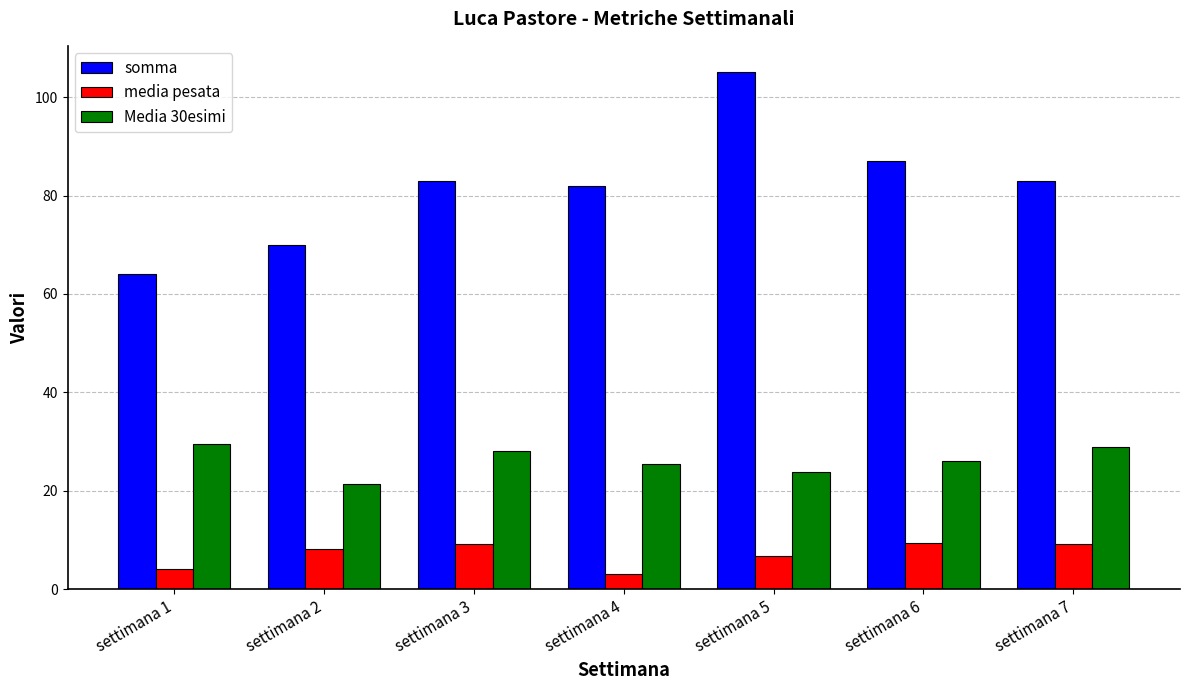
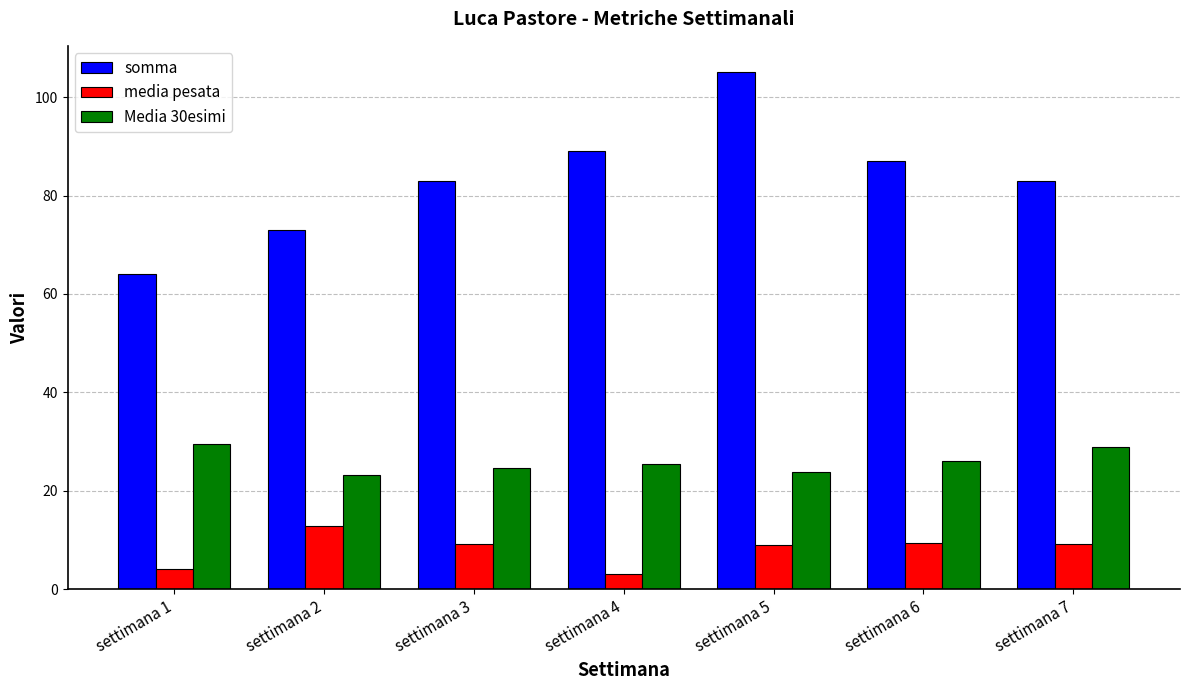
somma, settimana 2: 70 -> 73
media pesata, settimana 2: 8 -> 13
Media 30esimi, settimana 2: 21 -> 23
Media 30esimi, settimana 3: 28 -> 25
somma, settimana 4: 82 -> 89
media pesata, settimana 5: 7 -> 9
